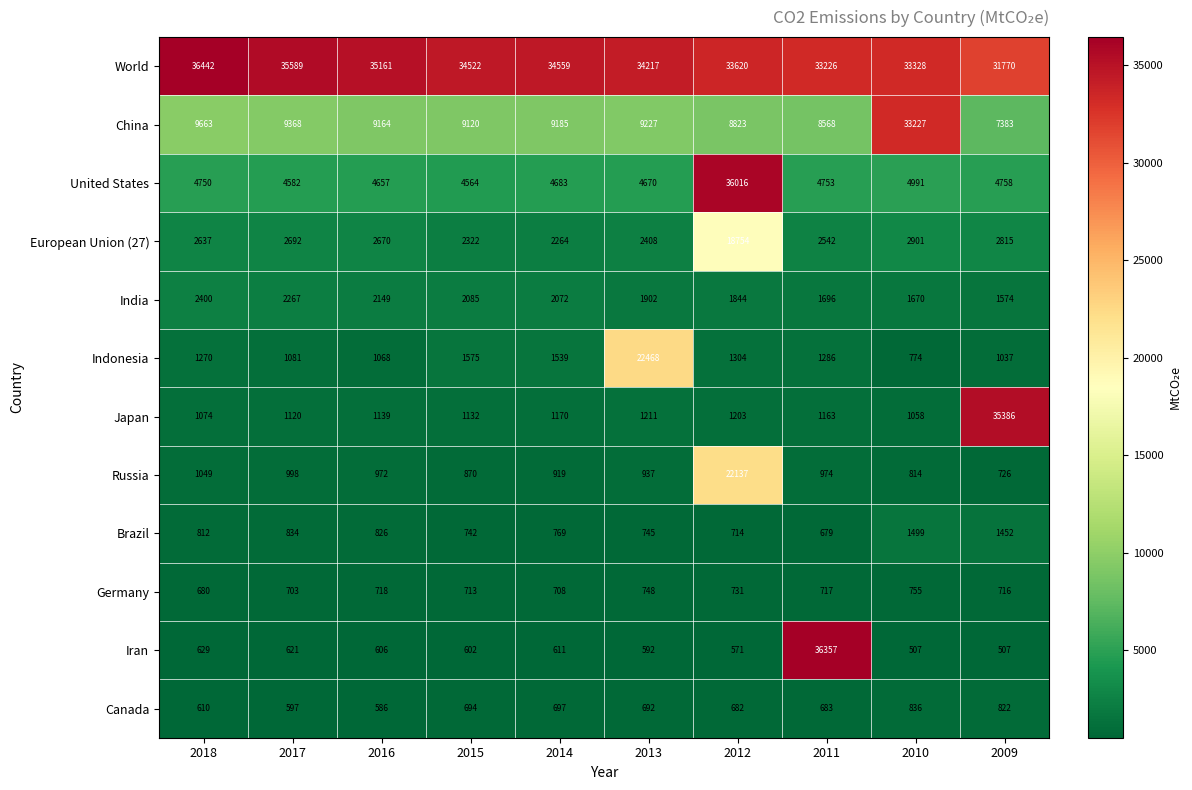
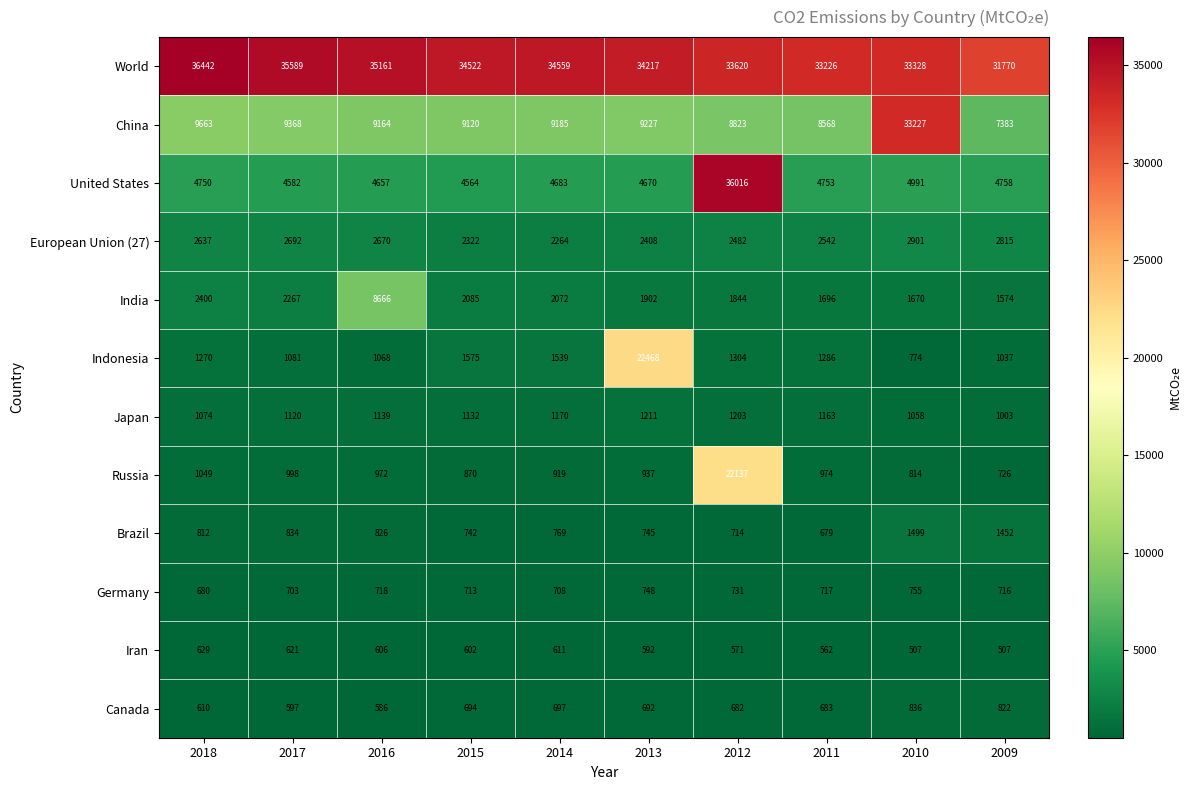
European Union (27), 2012: 18754 -> 2482
India, 2016: 2149 -> 8666
Japan, 2009: 35386 -> 1003
Iran, 2011: 36357 -> 562
